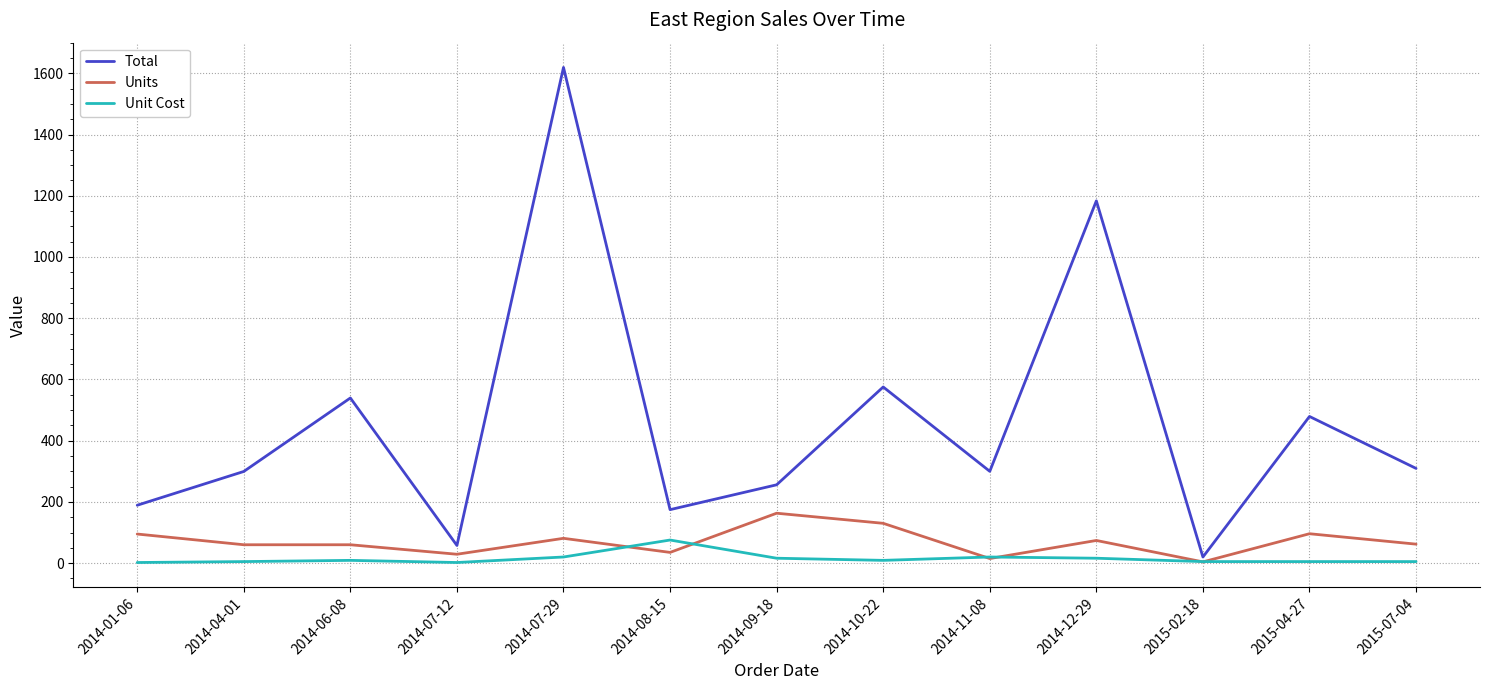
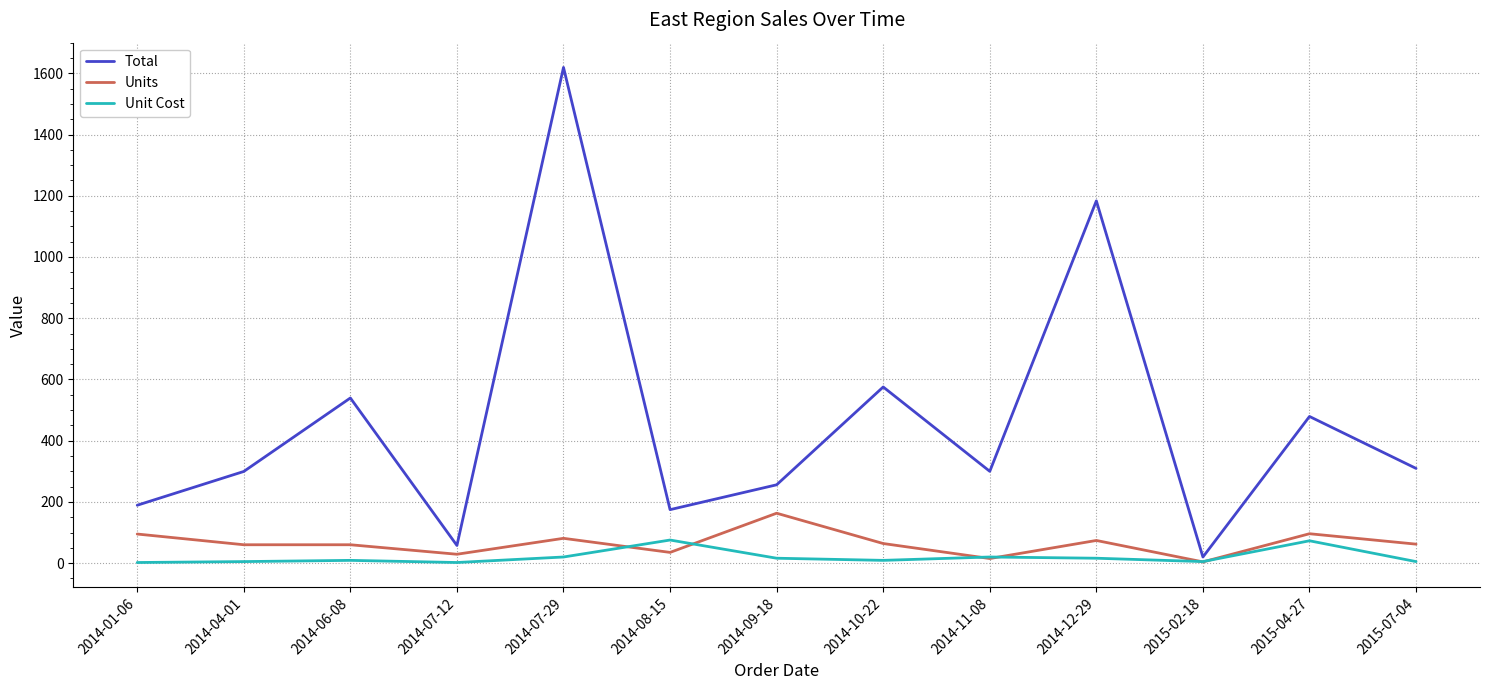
Units, 2014-10-22: 130 -> 60
Unit Cost, 2015-04-27: 0 -> 70
